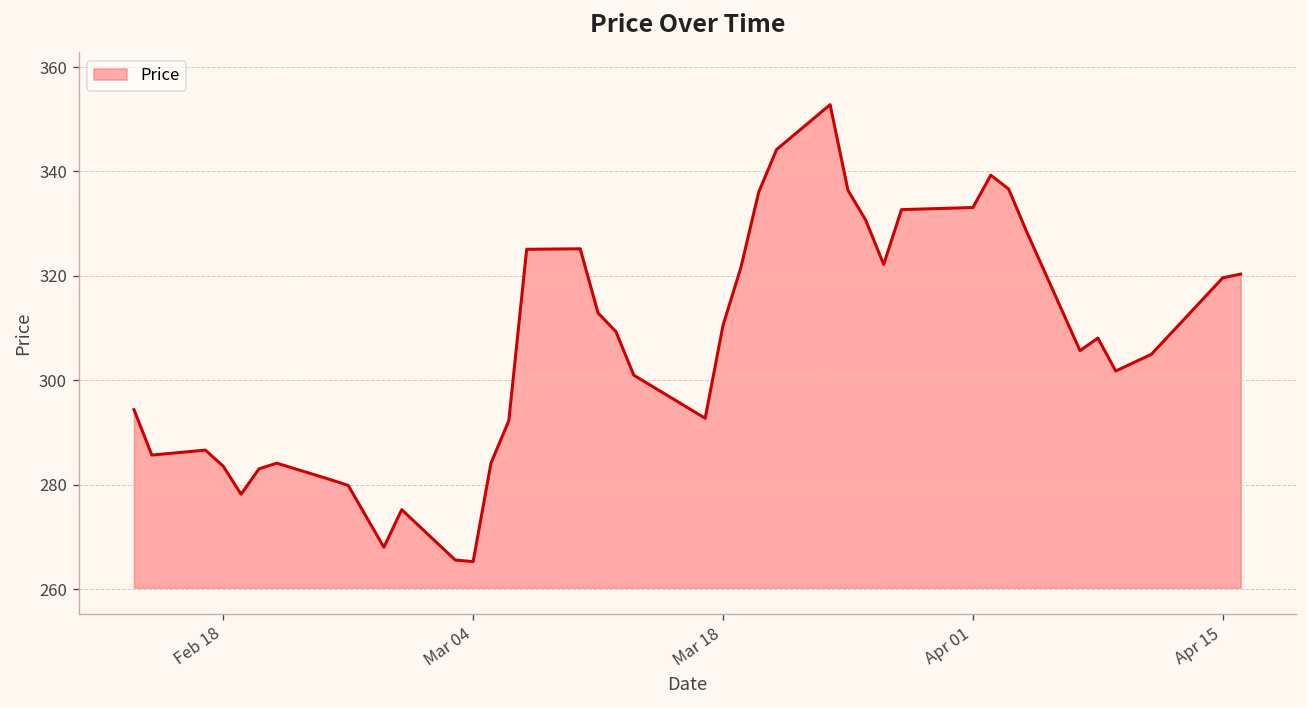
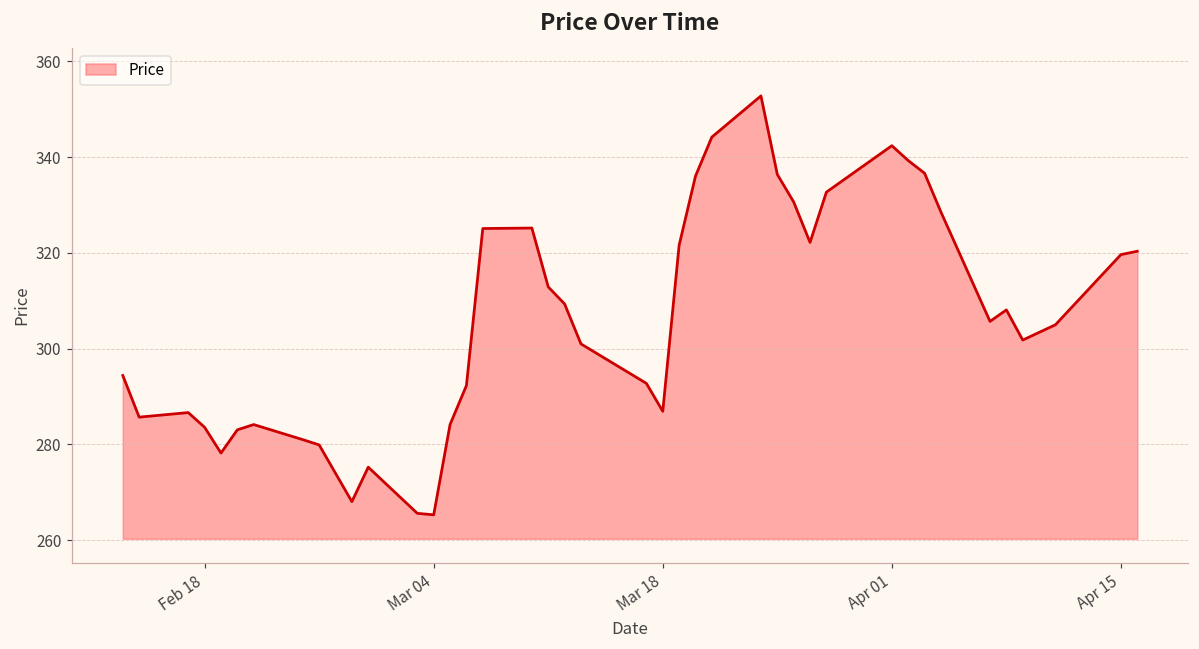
Mar 18: 311 -> 287
Apr 01: 333 -> 342
